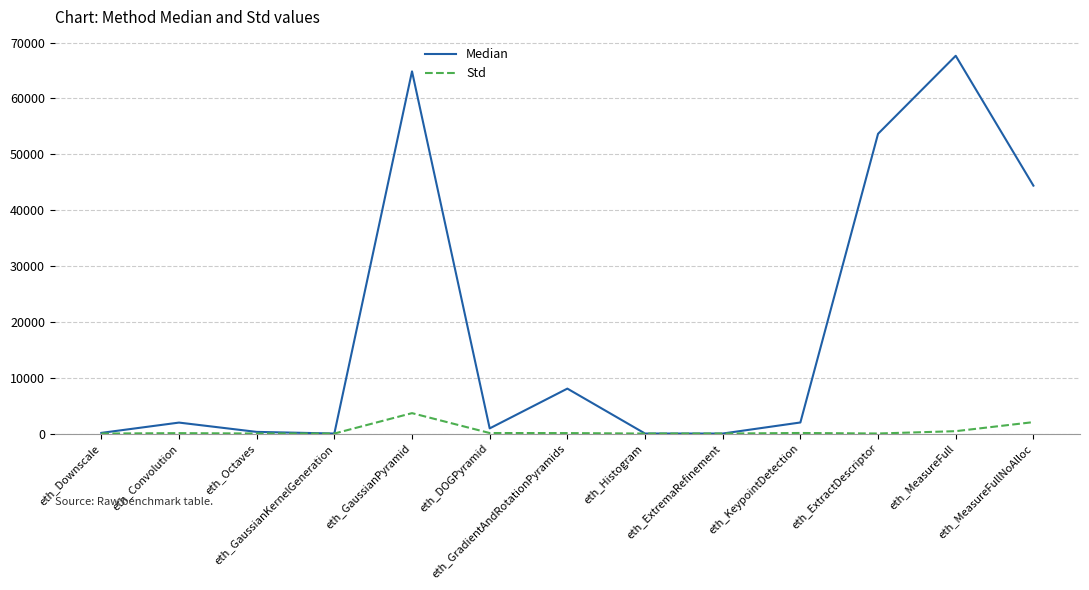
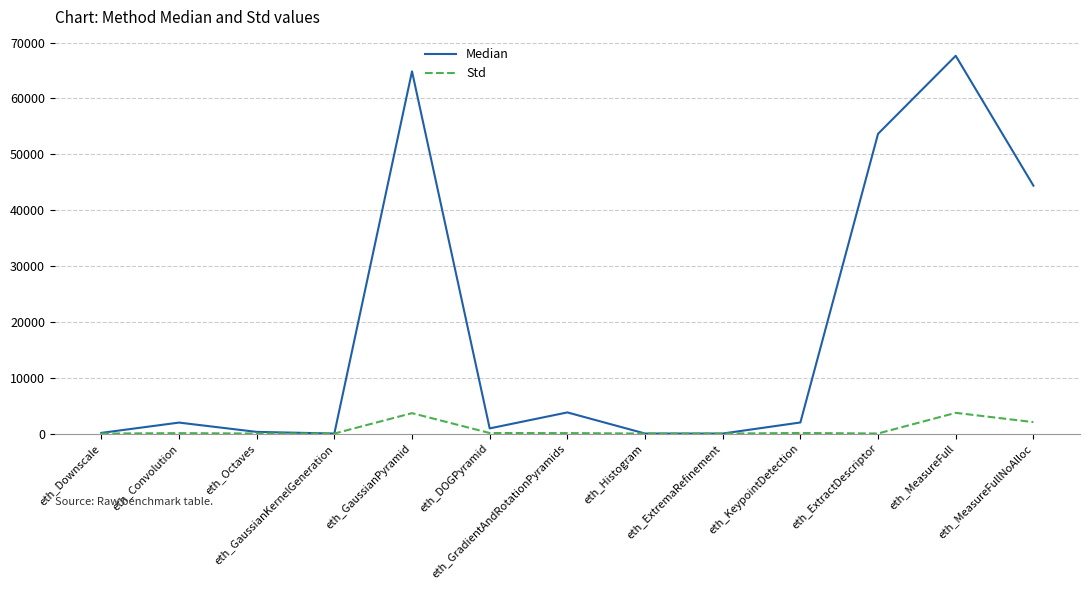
Median, eth_GradientAndRotationPyramids: 8000 -> 4000
Std, eth_MeasureFull: 0 -> 4000
